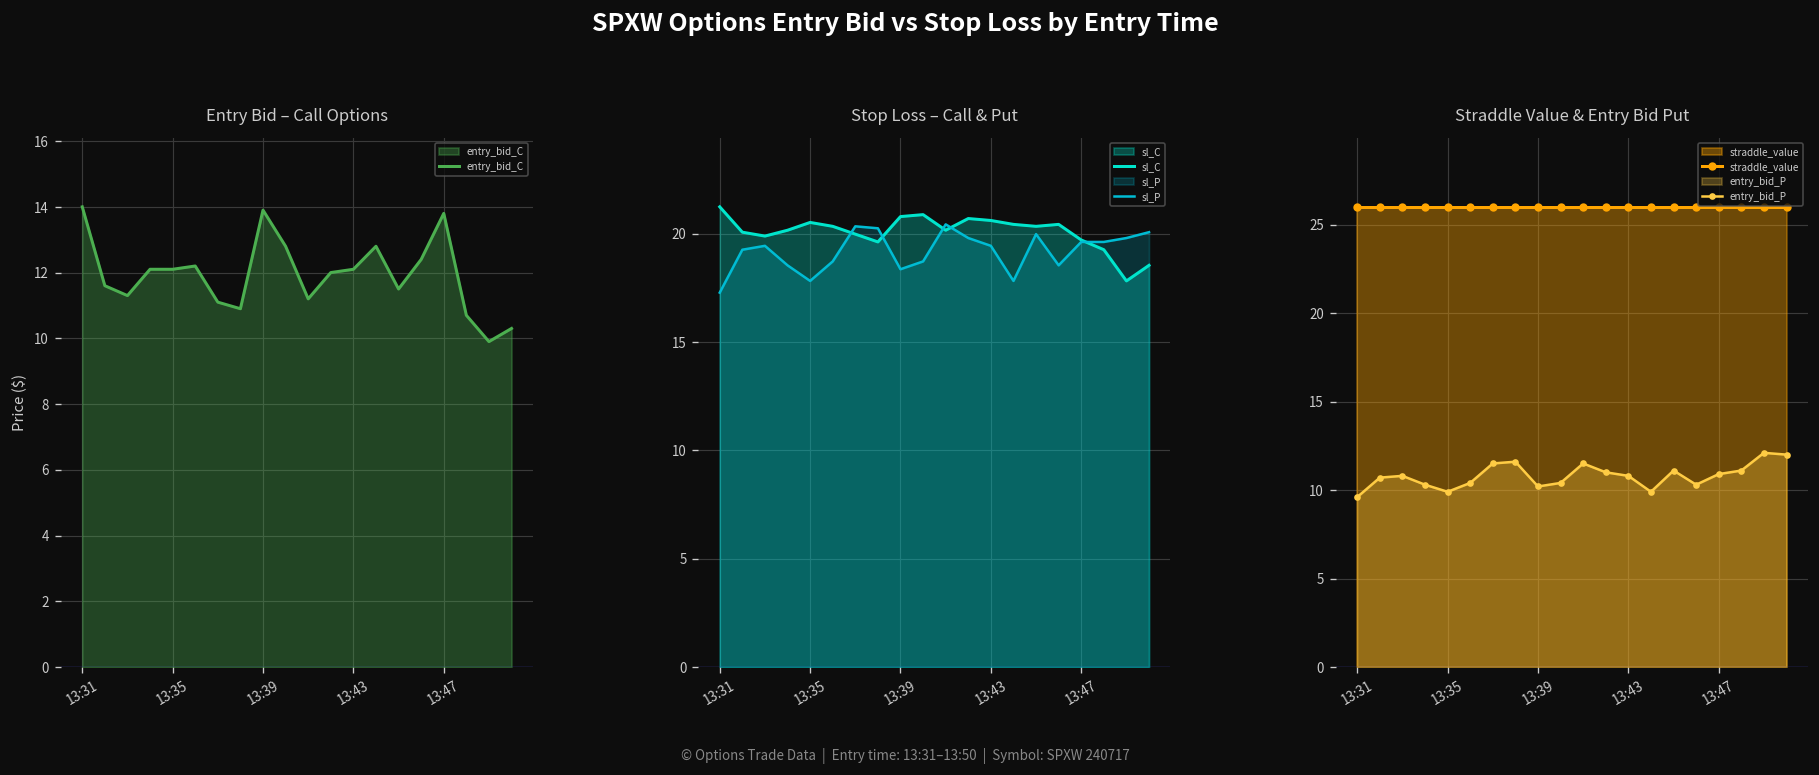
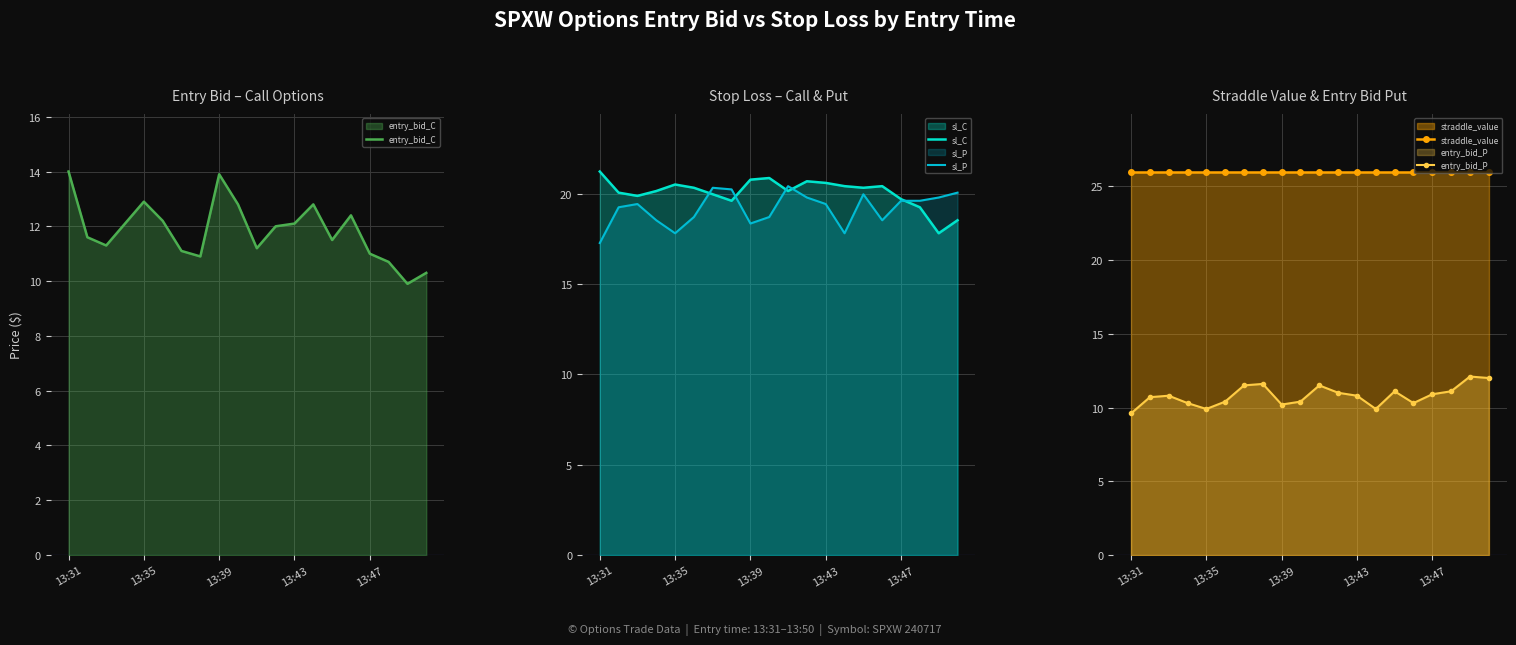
Entry Bid – Call Options, 13:35: 12.1 -> 12.9
Entry Bid – Call Options, 13:47: 13.8 -> 11.0
